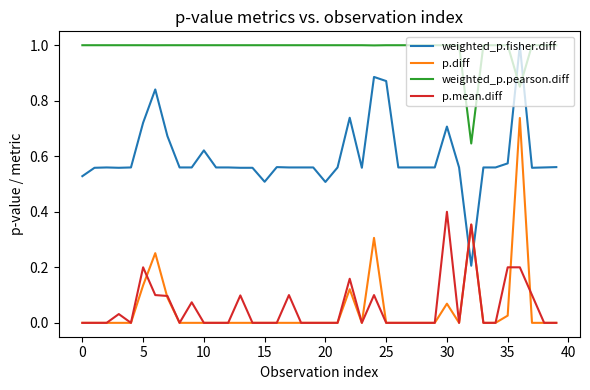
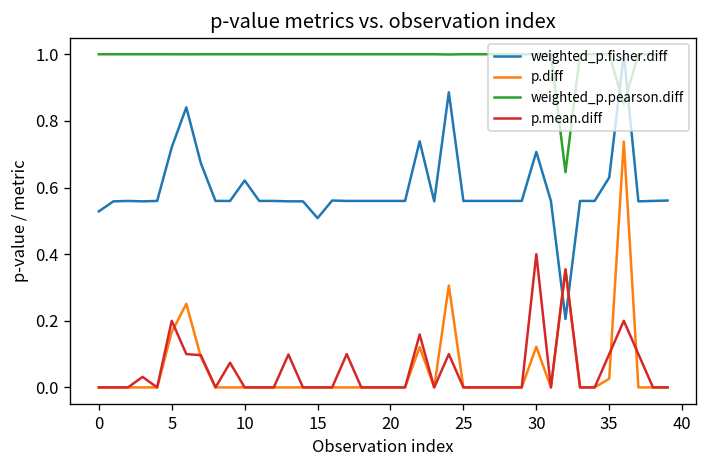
p.diff, 5: 0.14 -> 0.17
weighted_p.fisher.diff, 20: 0.51 -> 0.56
weighted_p.fisher.diff, 25: 0.87 -> 0.56
p.diff, 30: 0.07 -> 0.12
weighted_p.fisher.diff, 35: 0.57 -> 0.63
p.mean.diff, 35: 0.2 -> 0.1
